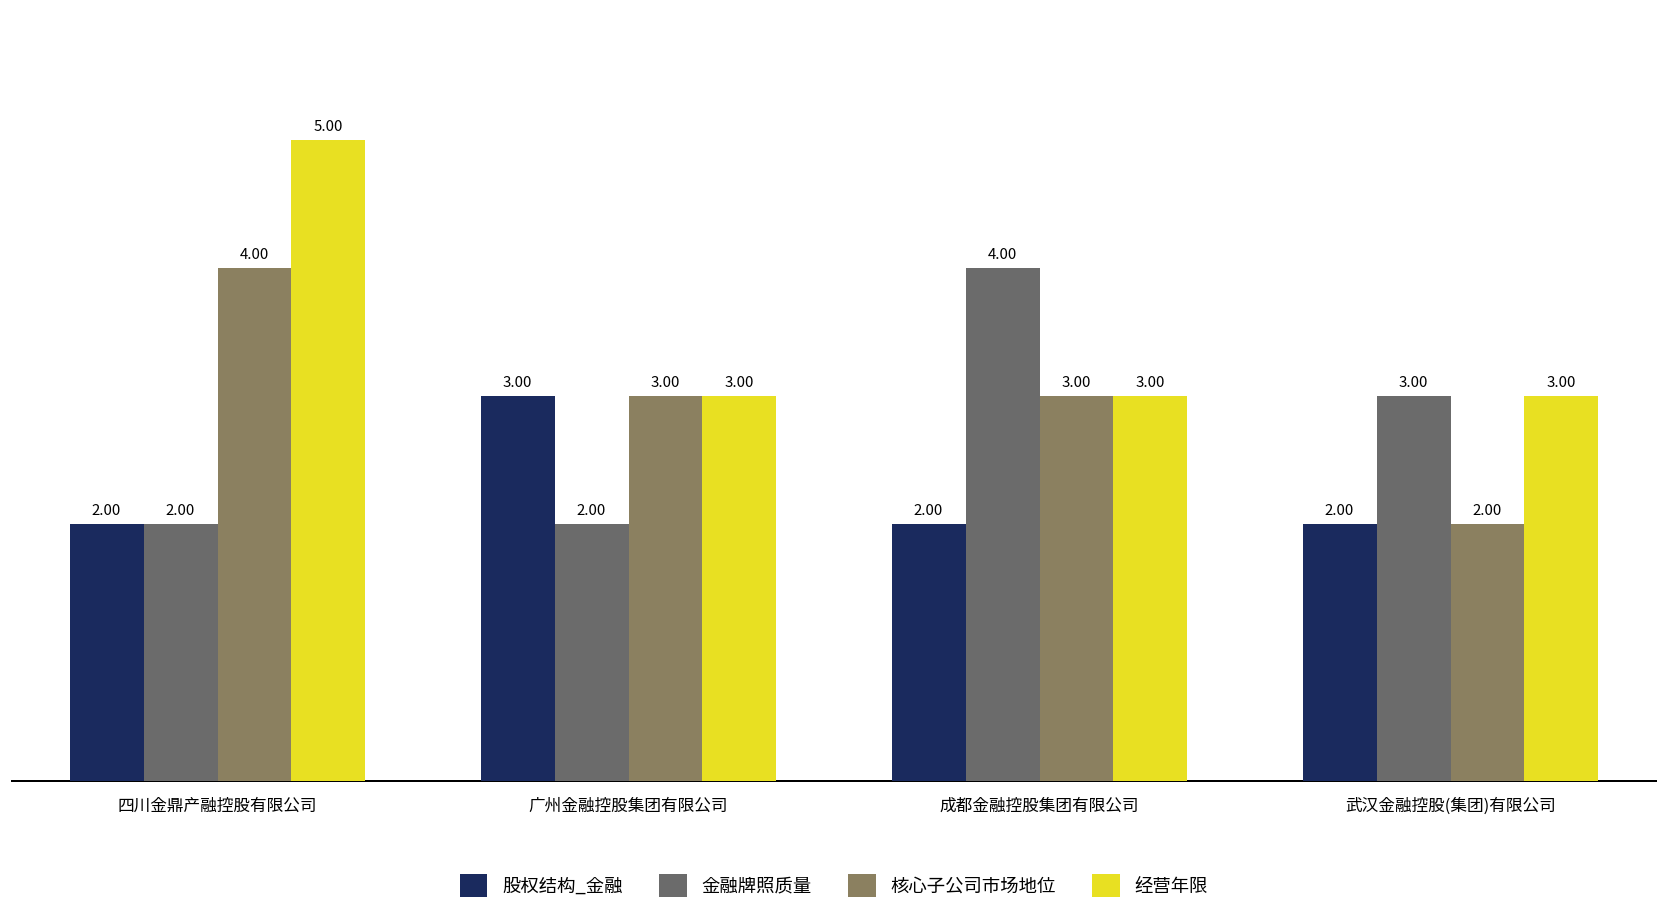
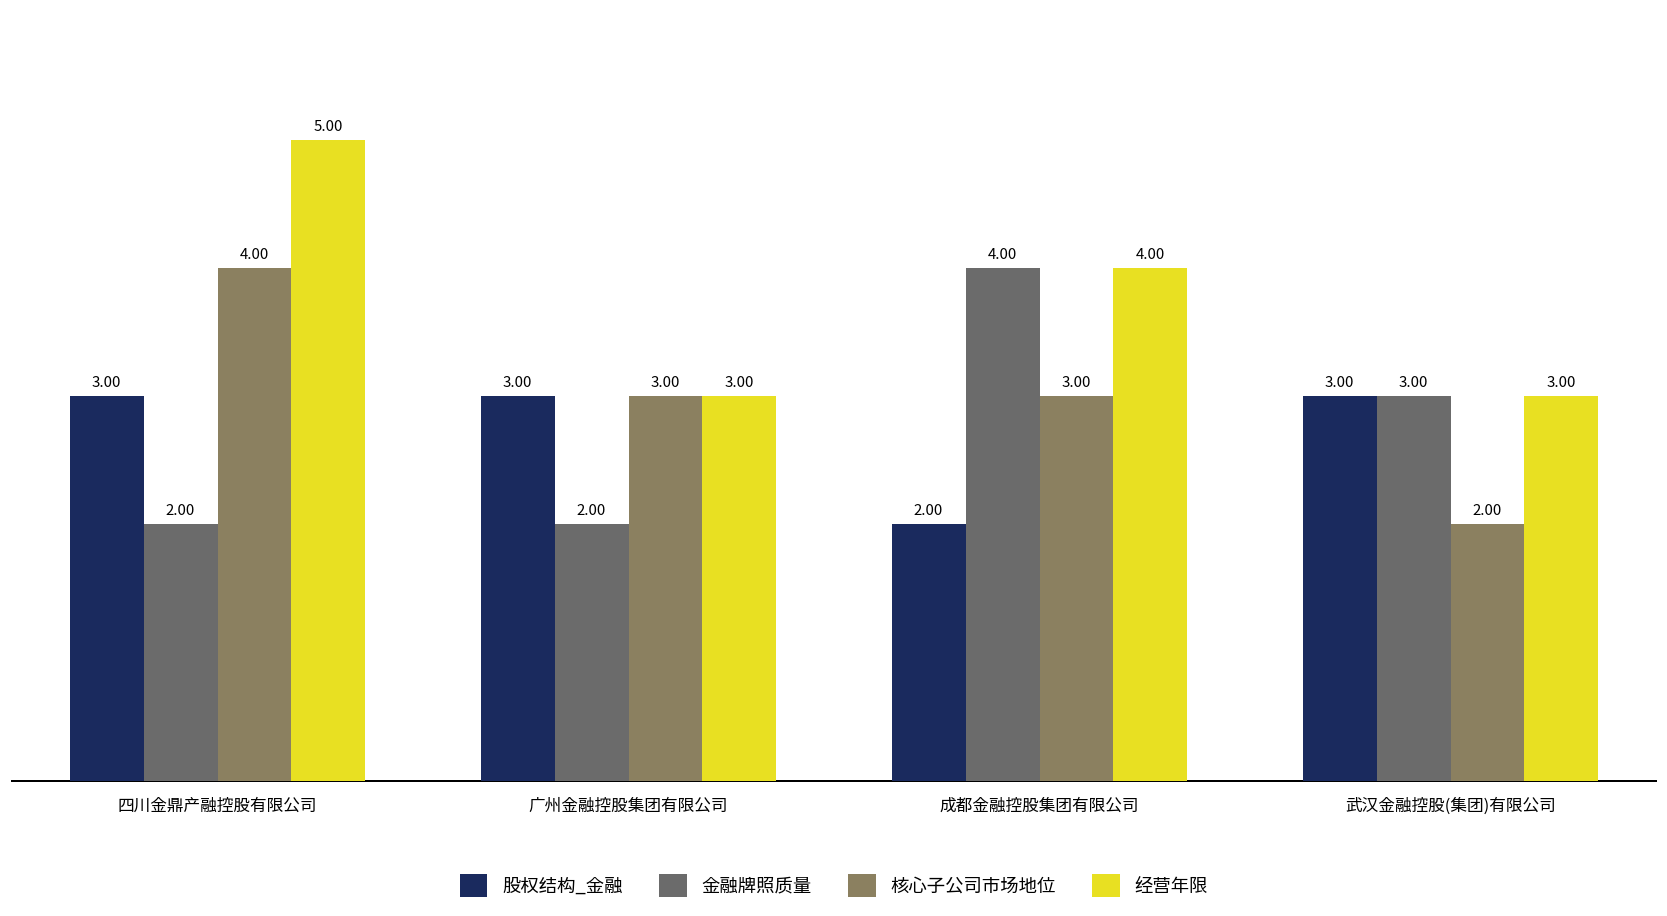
股权结构_金融, 四川金鼎产融控股有限公司: 2.00 -> 3.00
经营年限, 成都金融控股集团有限公司: 3.00 -> 4.00
股权结构_金融, 武汉金融控股(集团)有限公司: 2.00 -> 3.00
